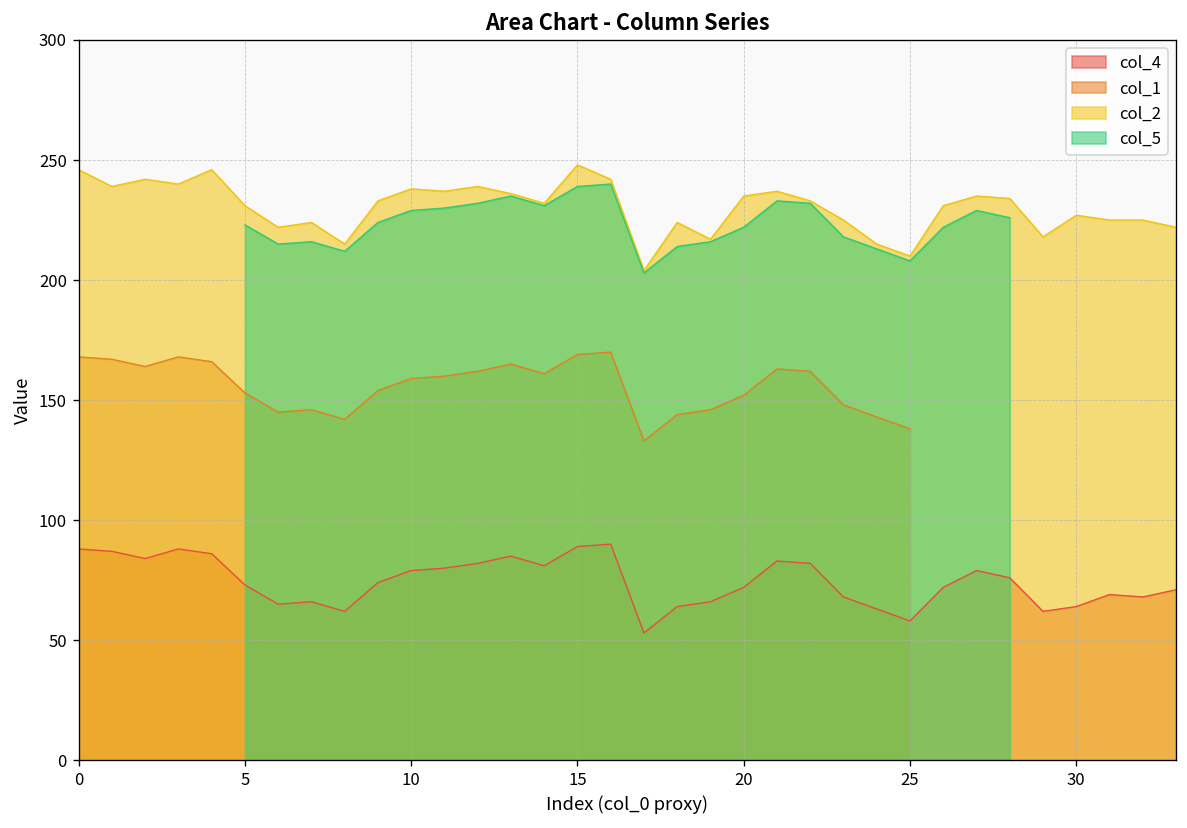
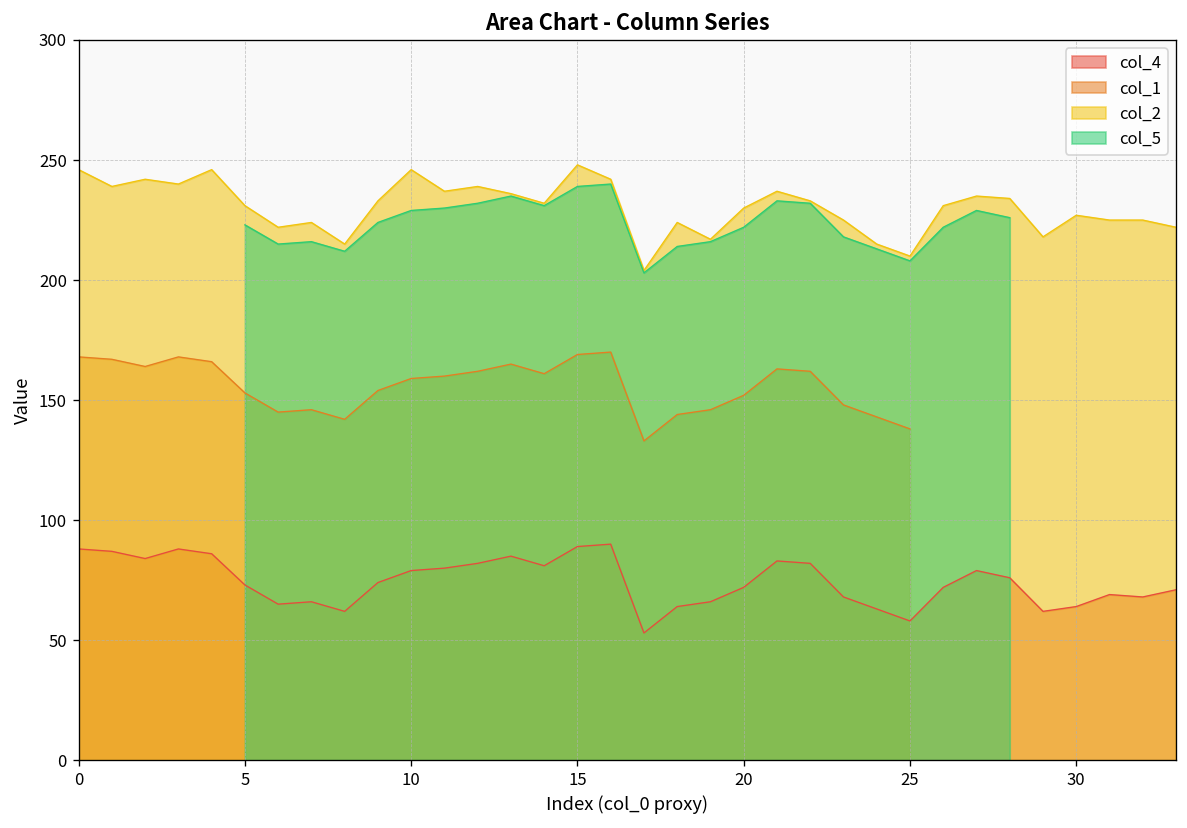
col_2, 10: 238 -> 246
col_2, 20: 235 -> 230
